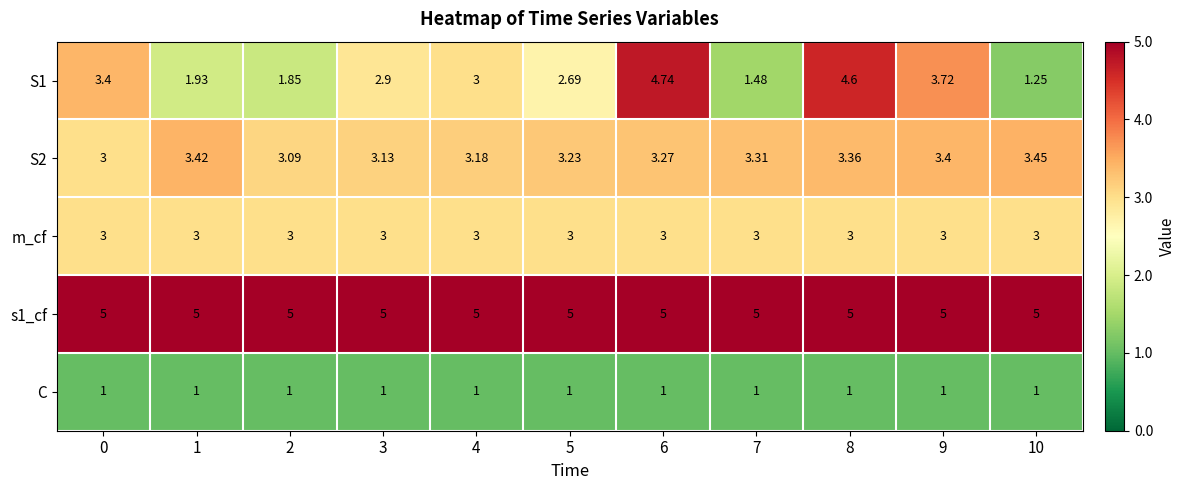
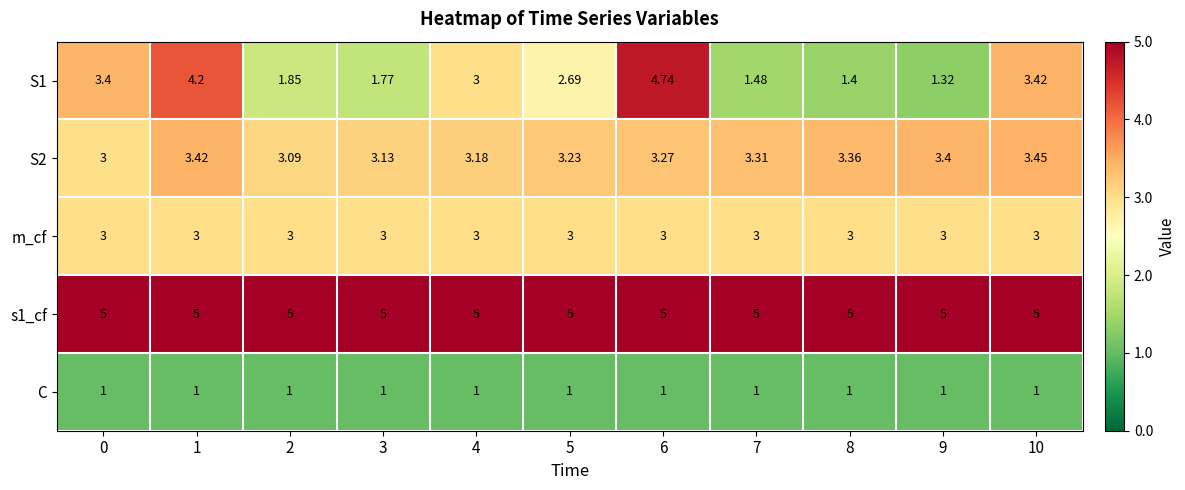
S1, 1: 1.93 -> 4.2
S1, 3: 2.9 -> 1.77
S1, 8: 4.6 -> 1.4
S1, 9: 3.72 -> 1.32
S1, 10: 1.25 -> 3.42
